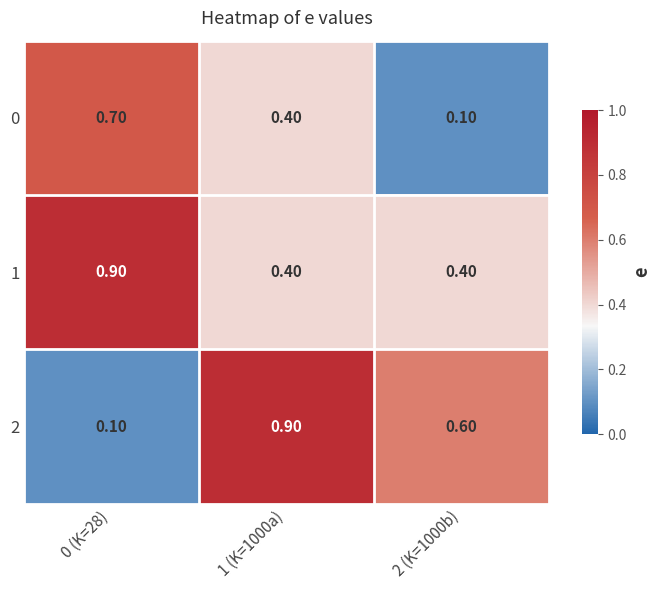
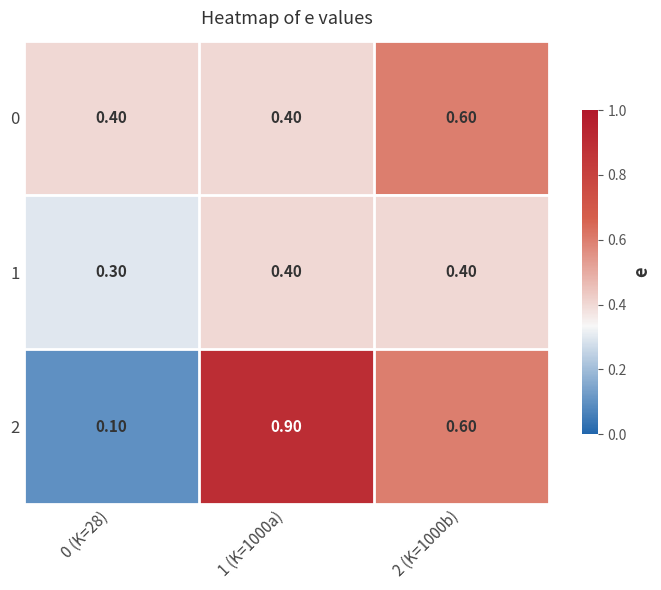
0, 0 (K=28): 0.70 -> 0.40
0, 2 (K=1000b): 0.10 -> 0.60
1, 0 (K=28): 0.90 -> 0.30
